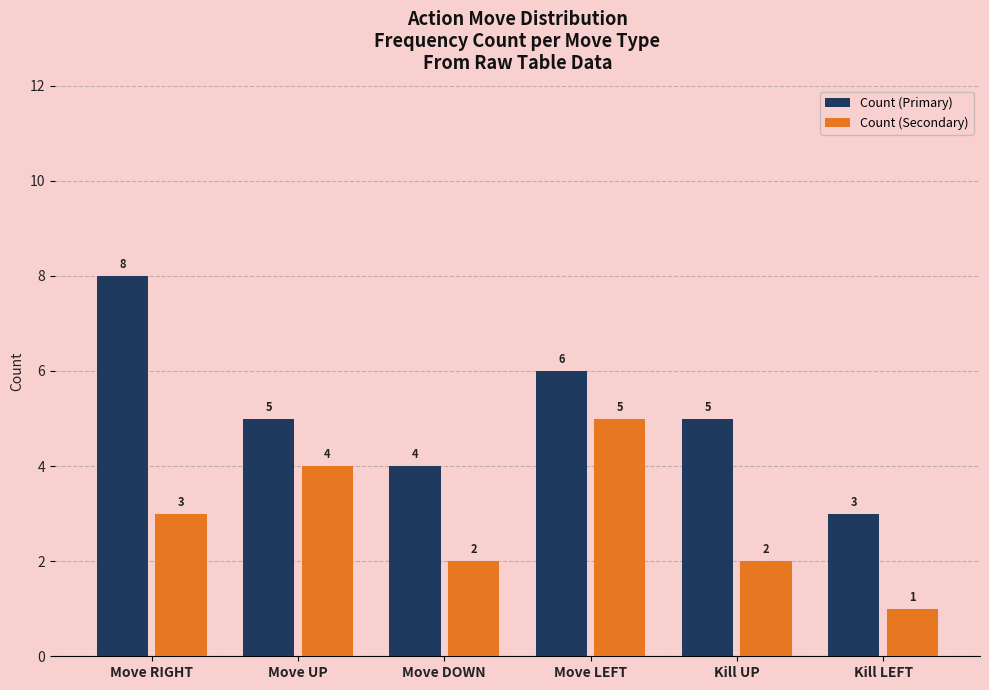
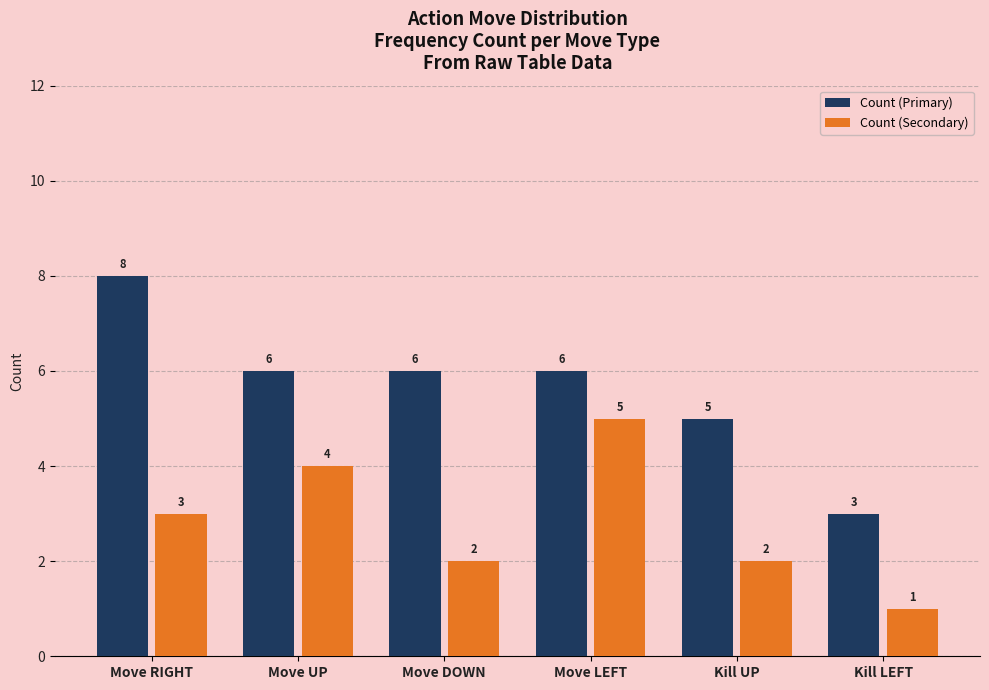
Count (Primary), Move UP: 5 -> 6
Count (Primary), Move DOWN: 4 -> 6
